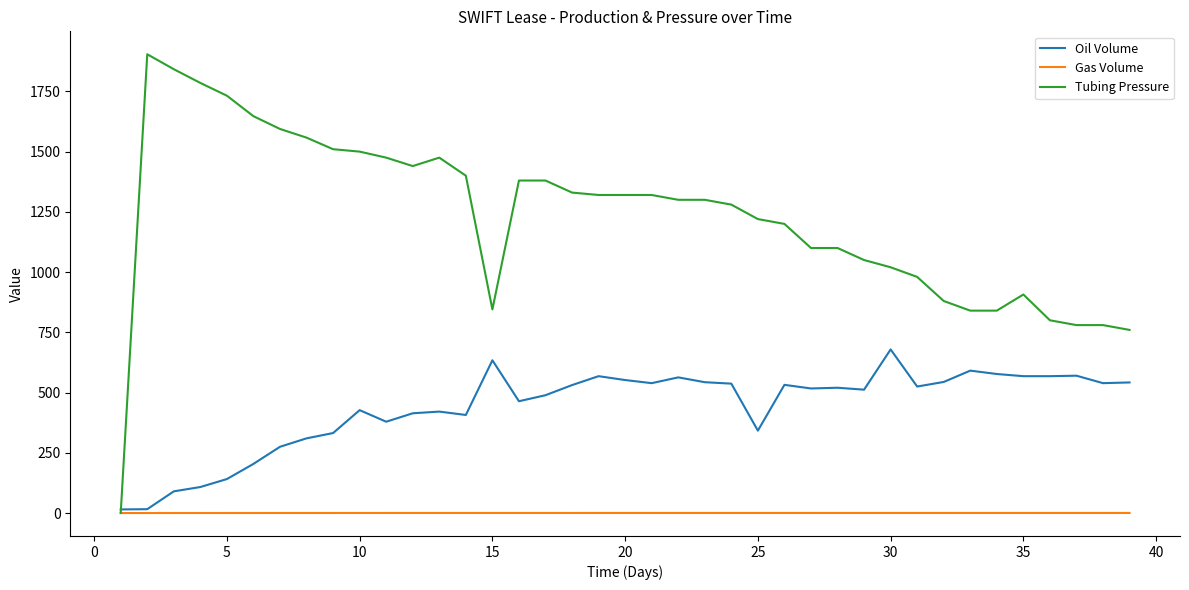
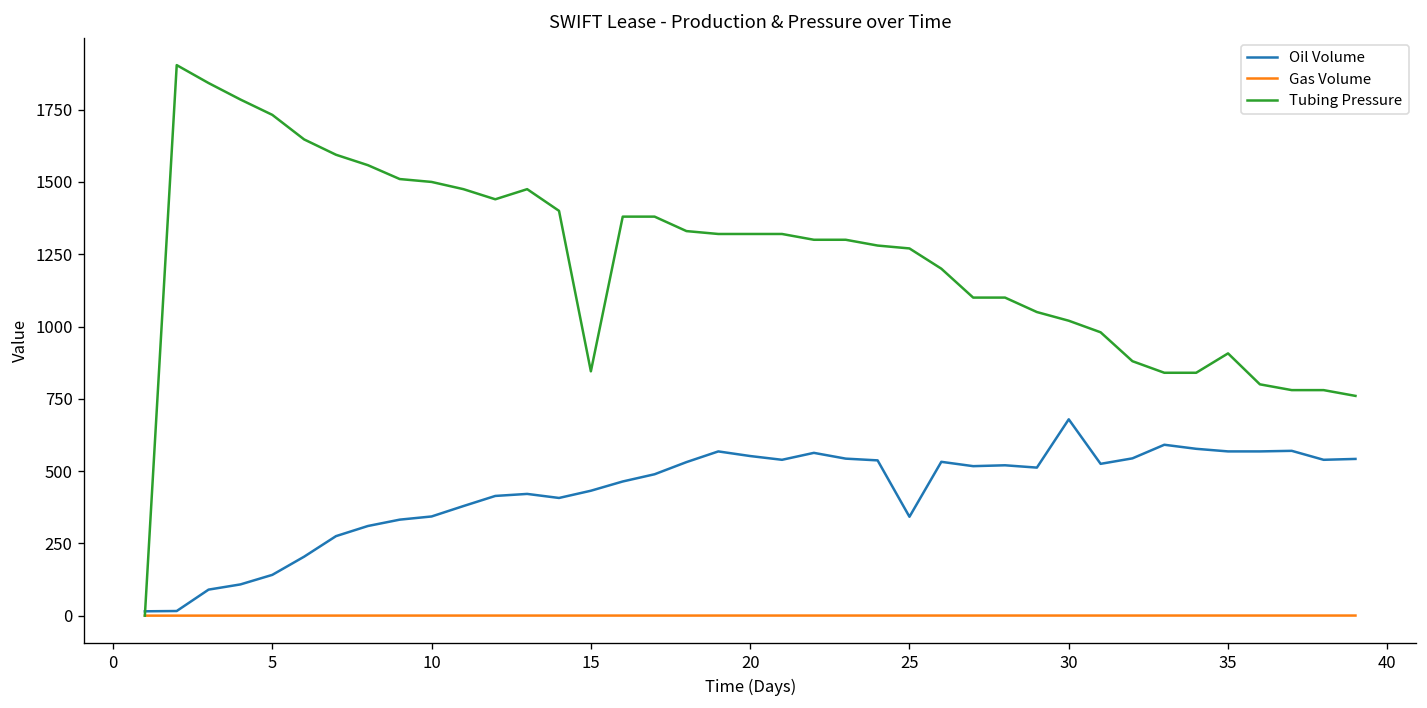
Oil Volume, 10: 430 -> 340
Oil Volume, 15: 630 -> 430
Tubing Pressure, 25: 1220 -> 1270
